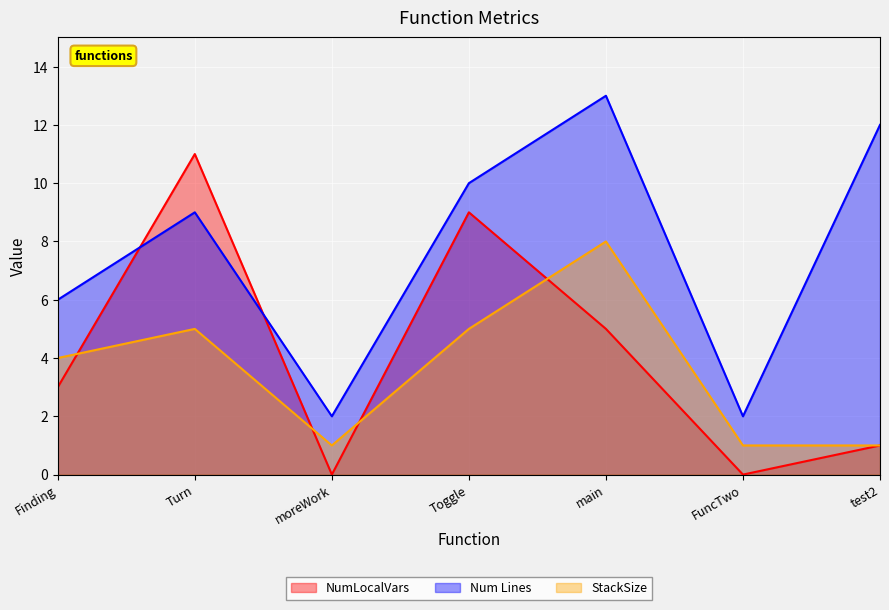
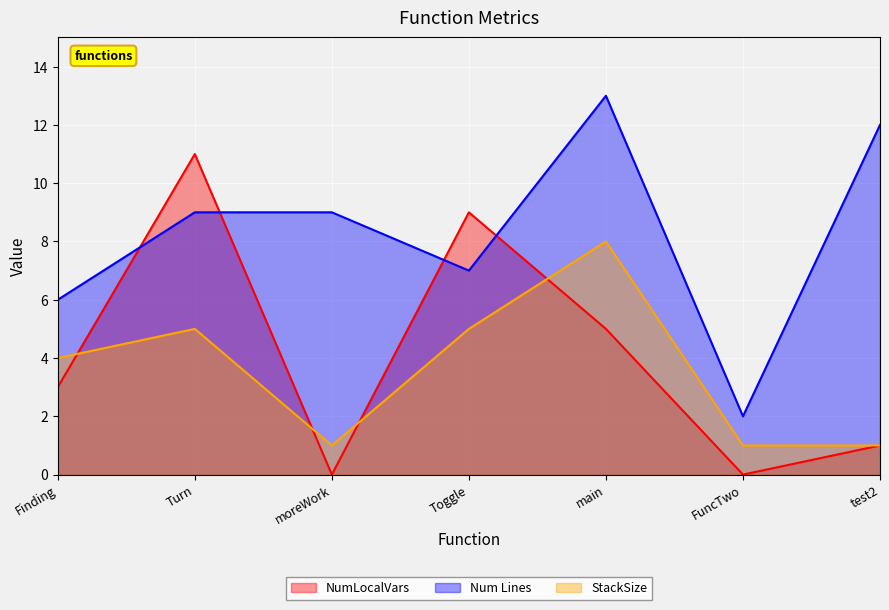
Num Lines, moreWork: 2 -> 9
Num Lines, Toggle: 10 -> 7
